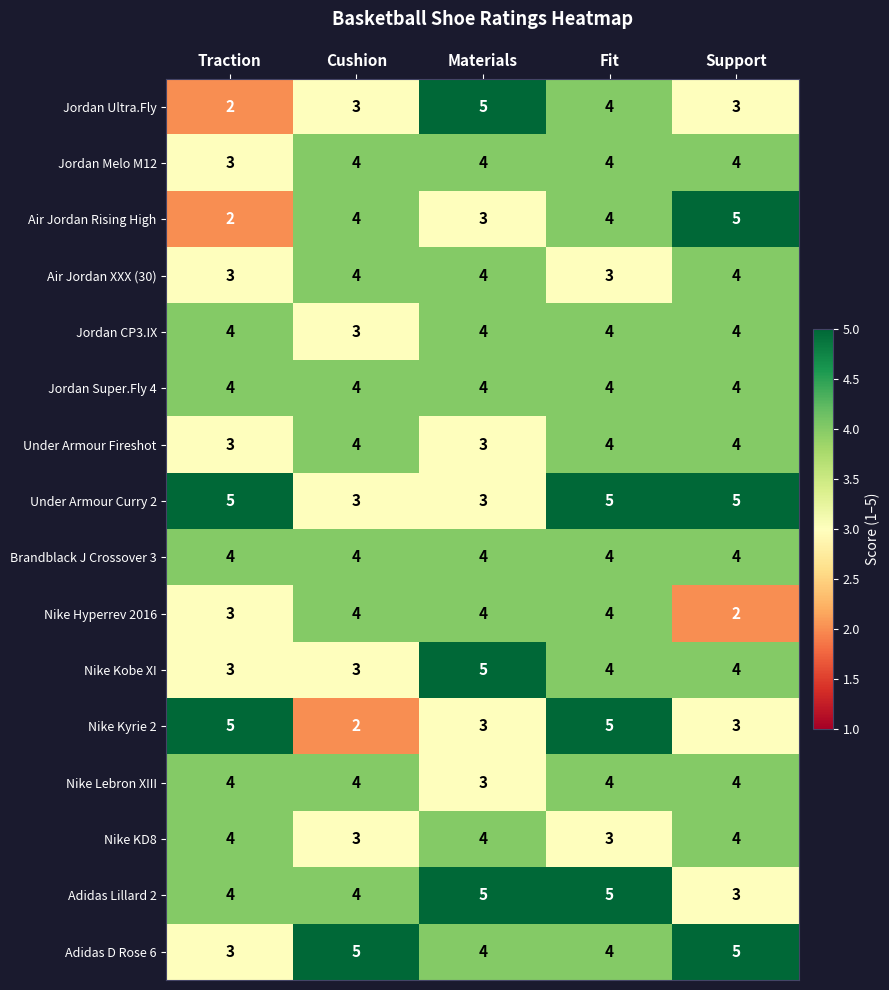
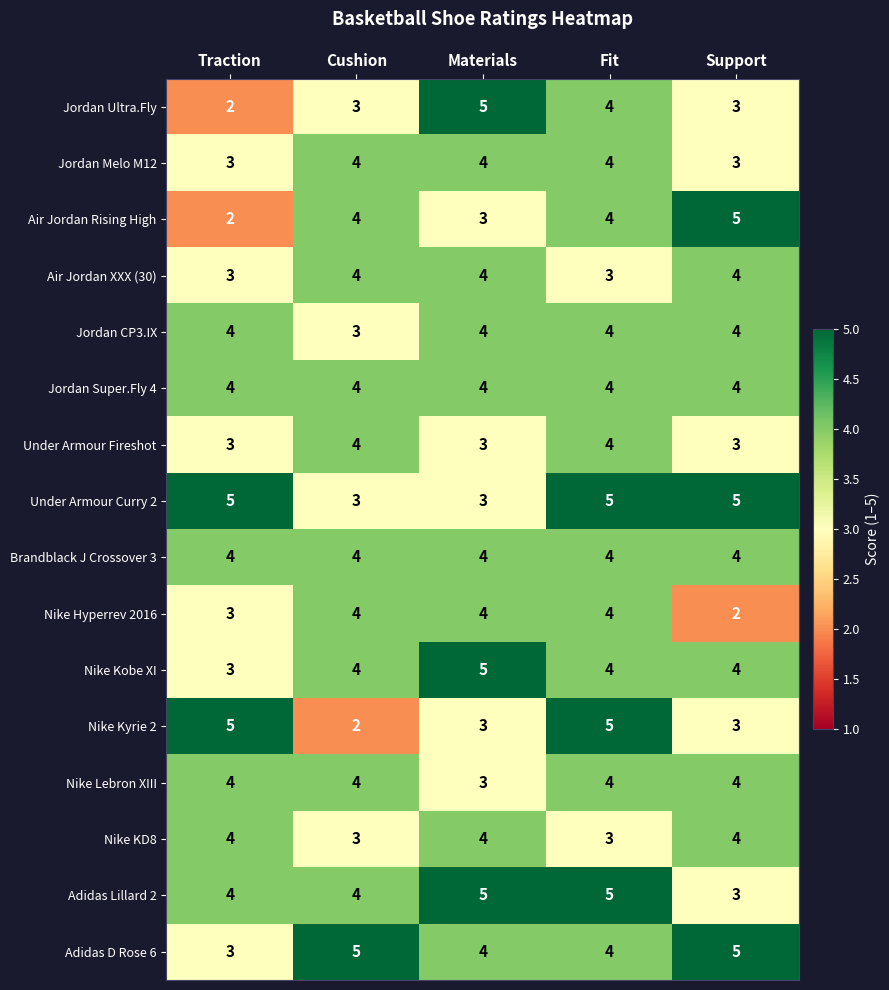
Jordan Melo M12, Support: 4 -> 3
Under Armour Fireshot, Support: 4 -> 3
Nike Kobe XI, Cushion: 3 -> 4
